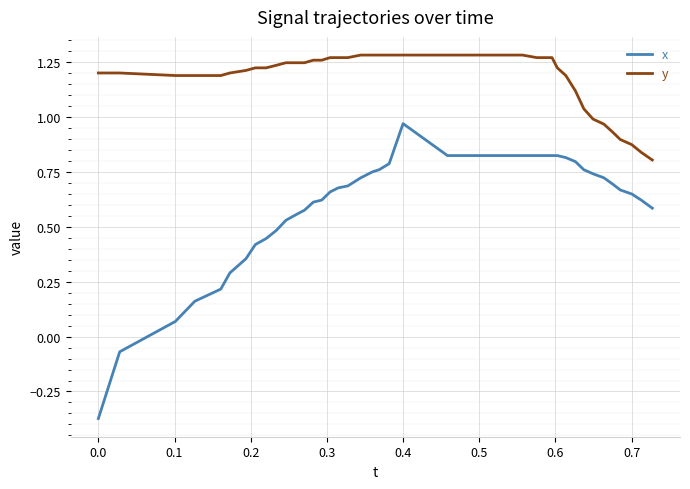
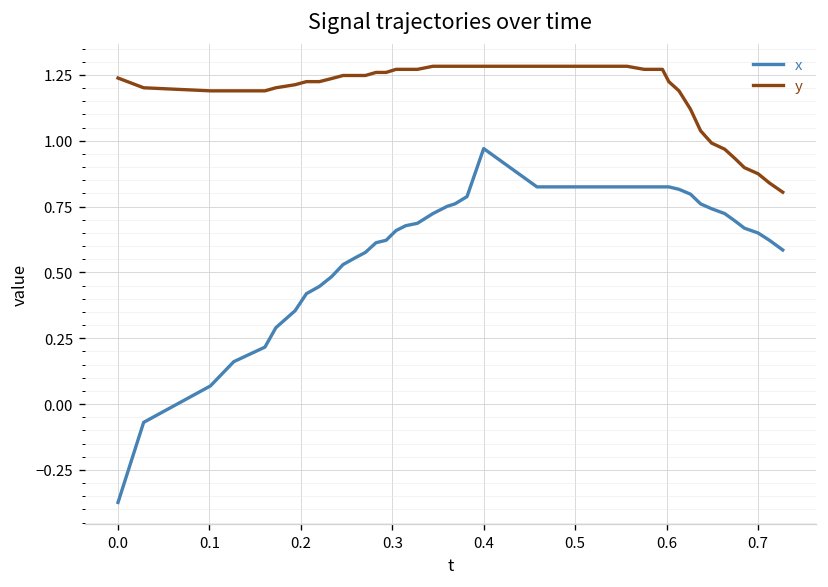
y, 0.0: 1.20 -> 1.24
